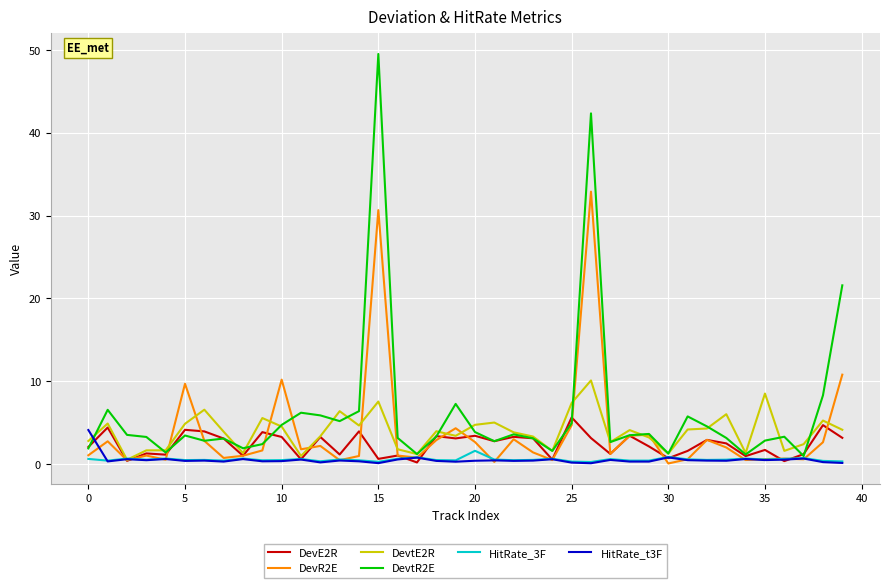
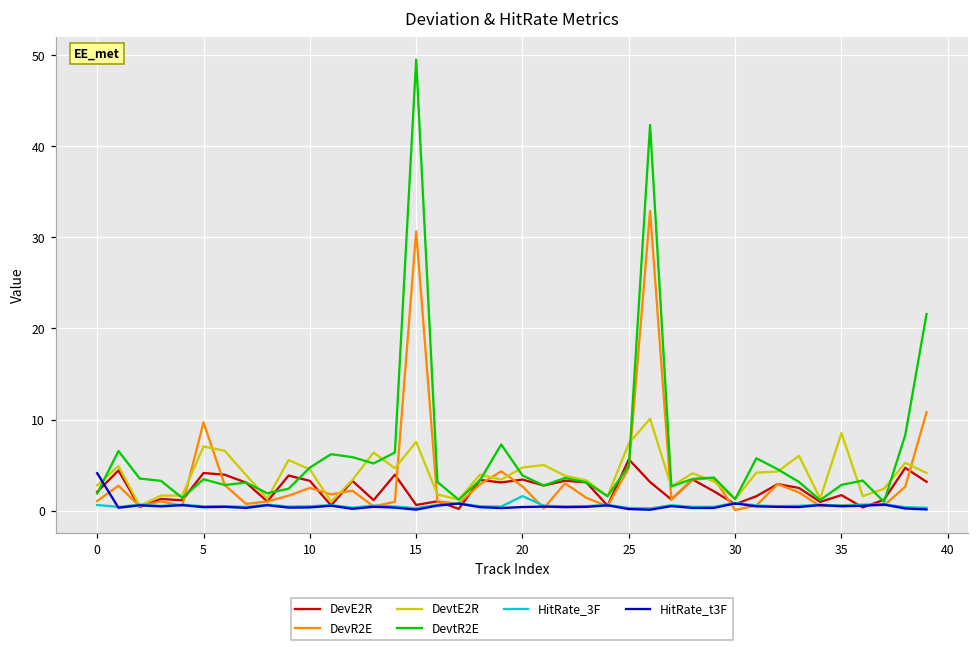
DevtE2R, 5: 5 -> 7
DevR2E, 10: 10 -> 3
